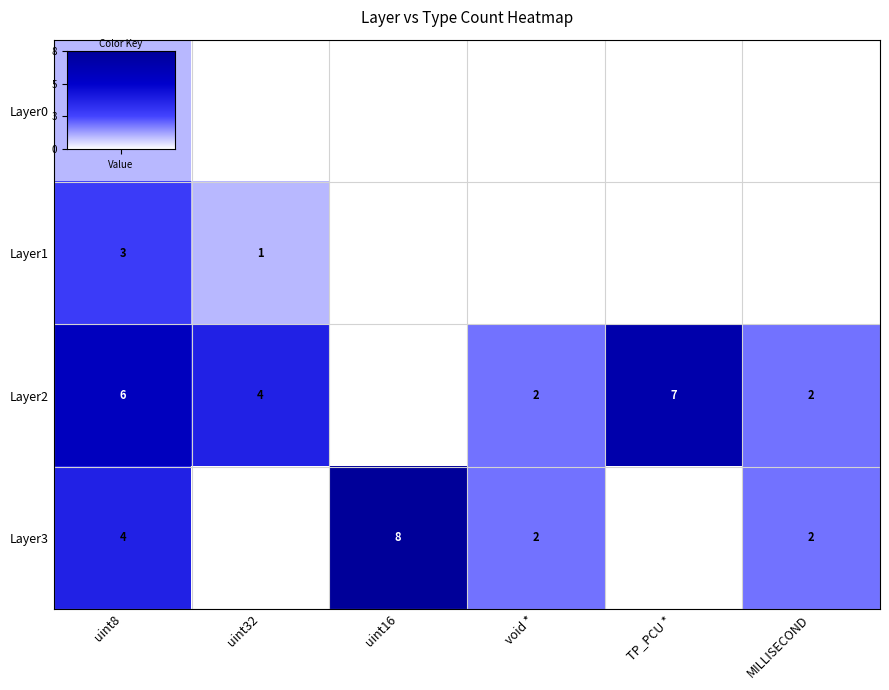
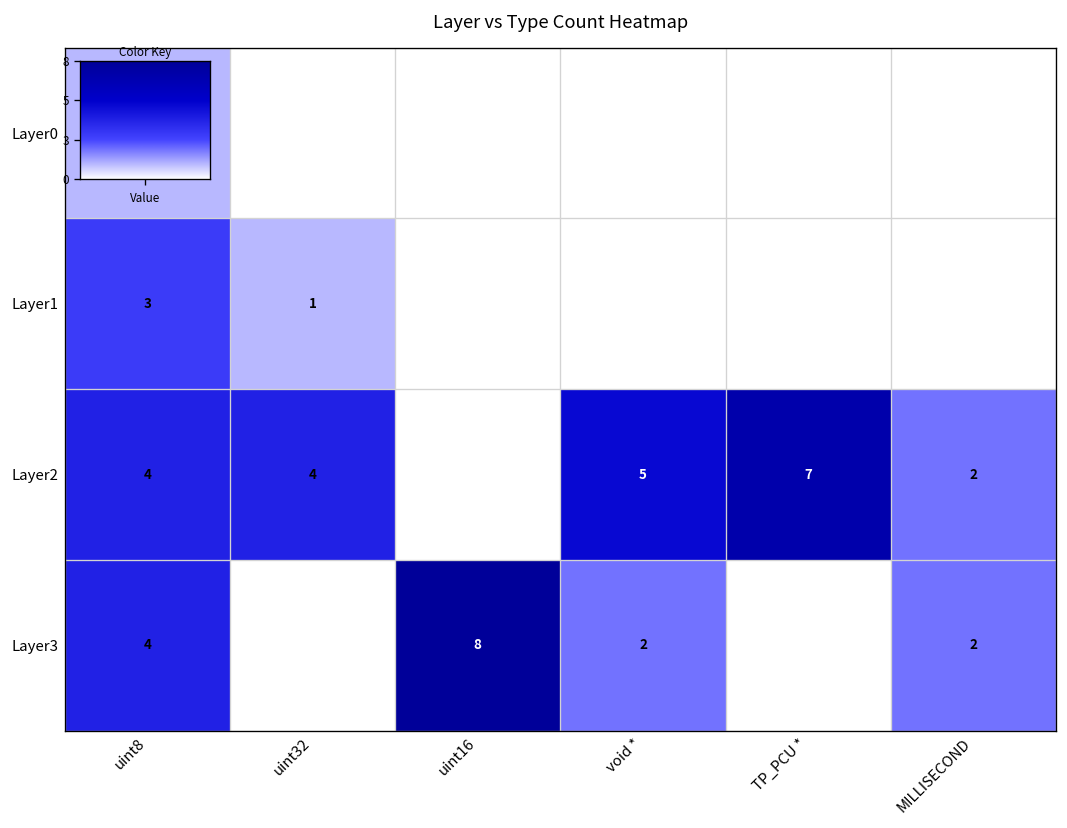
Layer2, uint8: 6 -> 4
Layer2, void *: 2 -> 5
